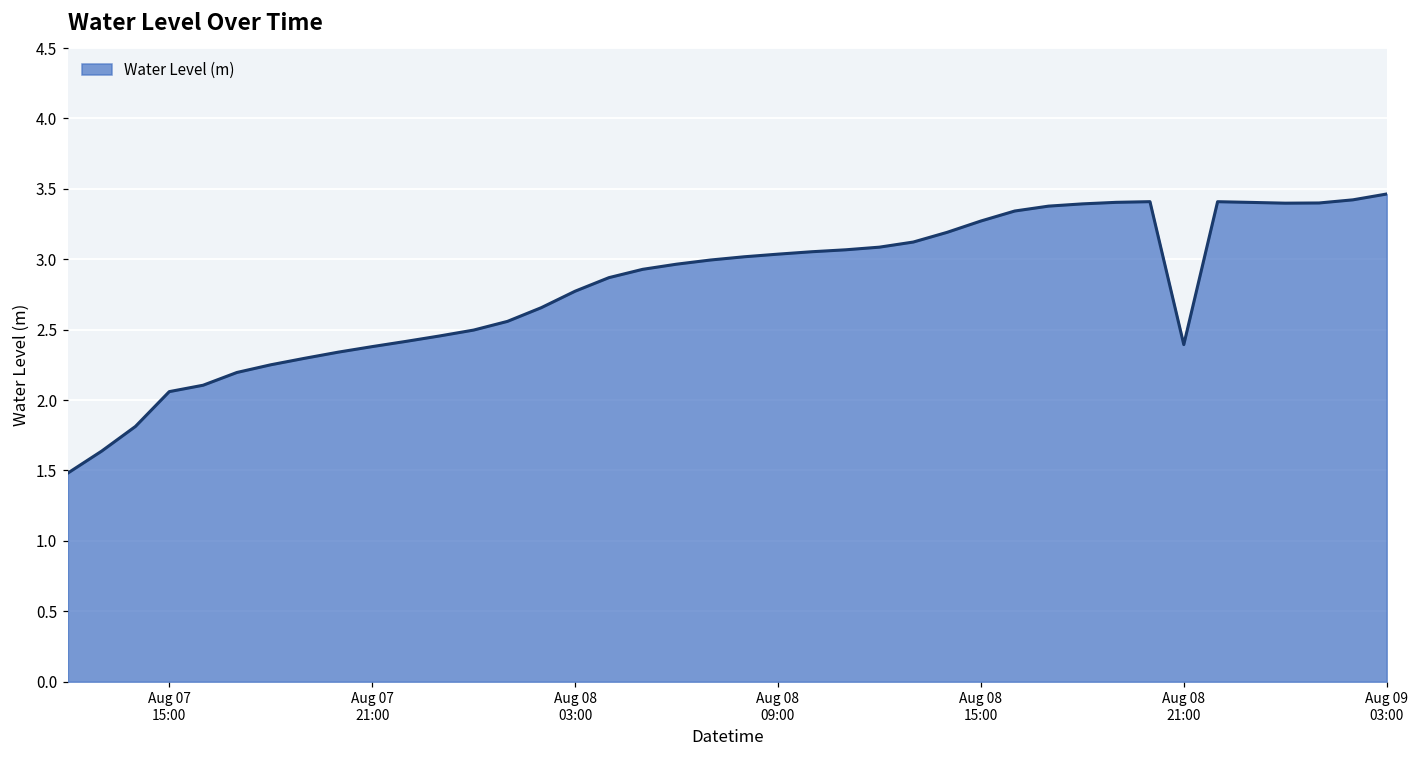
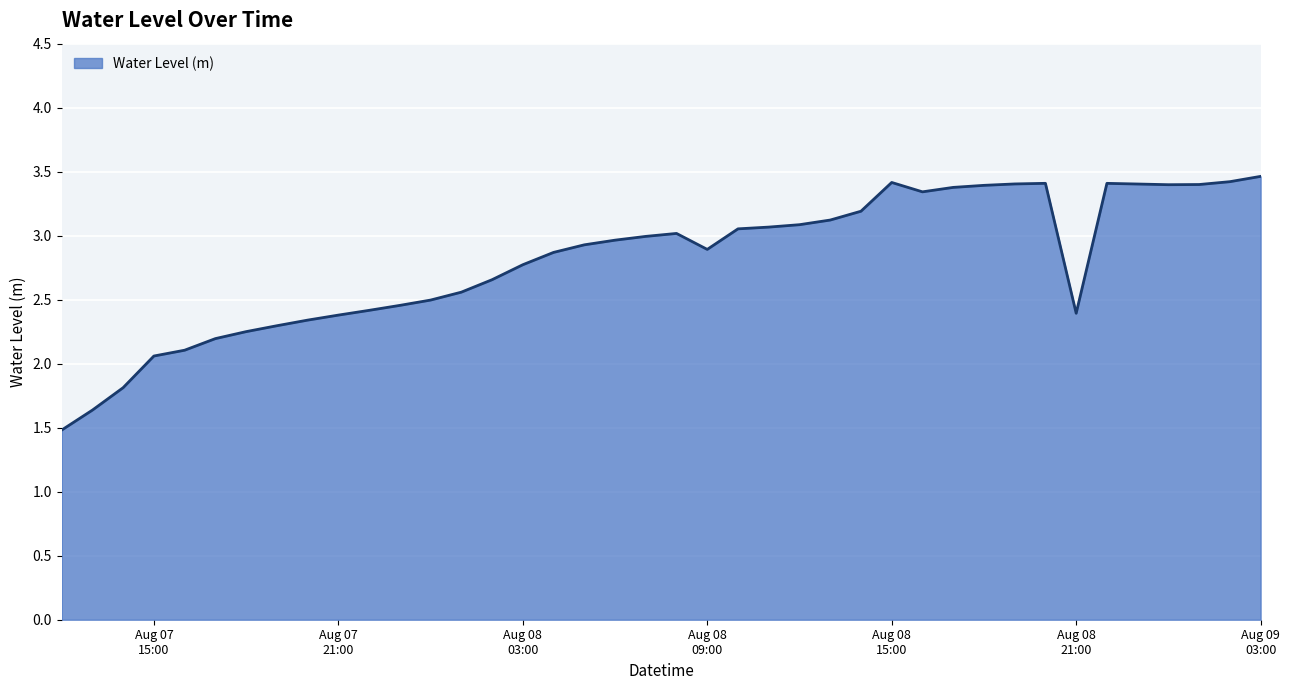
Aug 08 09:00: 3.04 -> 2.89
Aug 08 15:00: 3.27 -> 3.42
